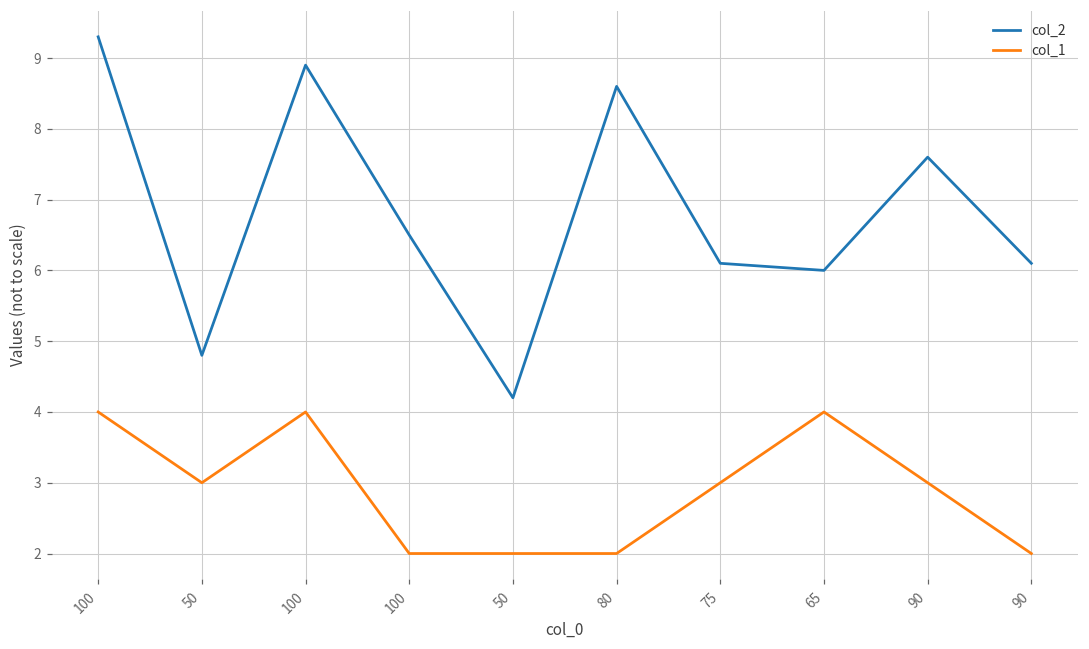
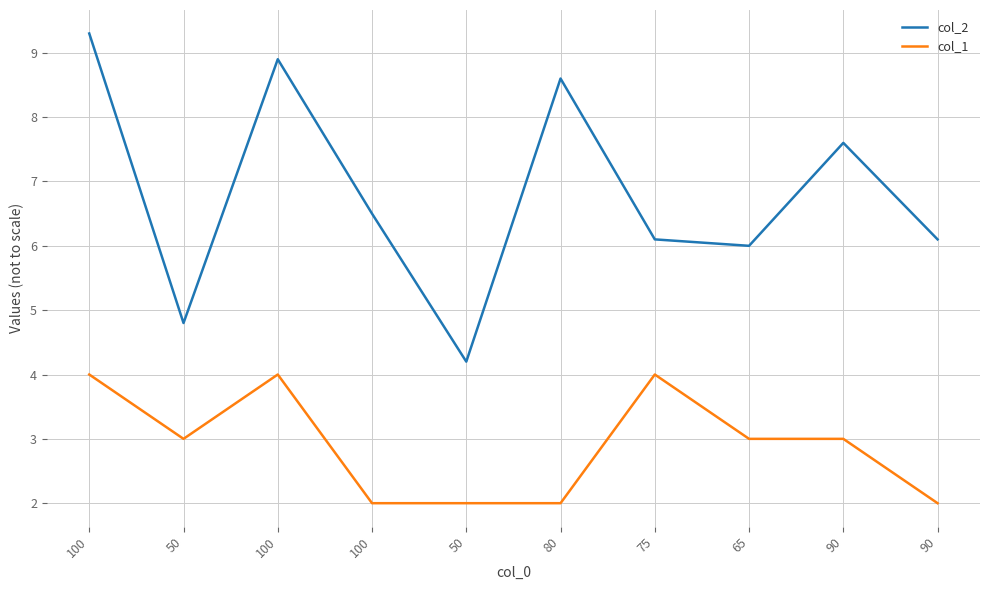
col_1, 75: 3 -> 4
col_1, 65: 4 -> 3
